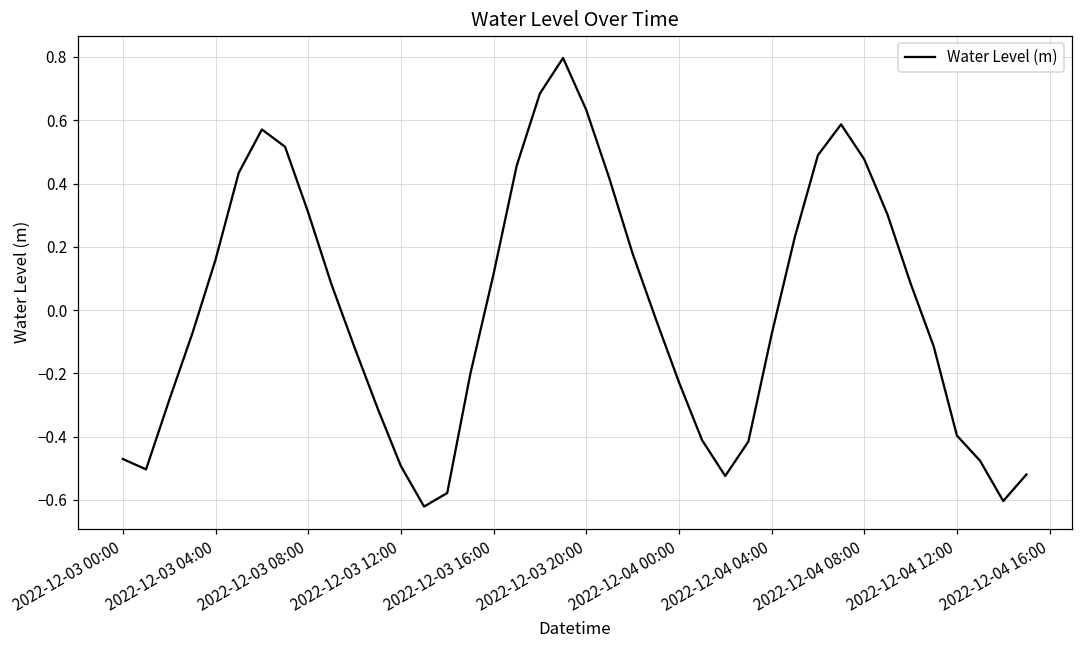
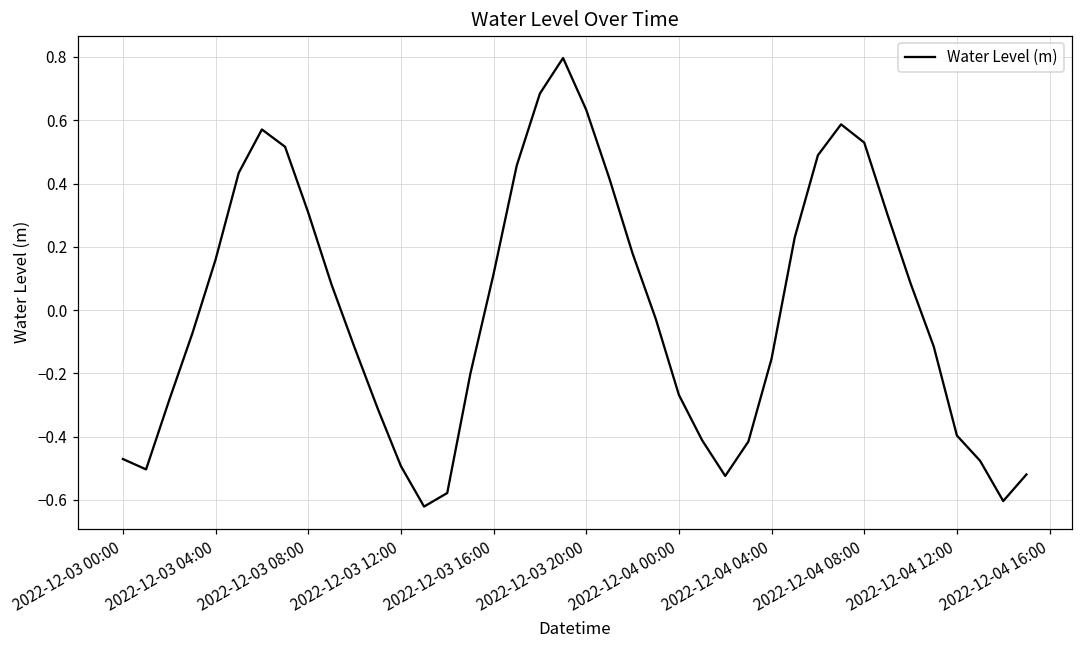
2022-12-04 00:00: -0.23 -> -0.27
2022-12-04 04:00: -0.08 -> -0.15
2022-12-04 08:00: 0.48 -> 0.53
